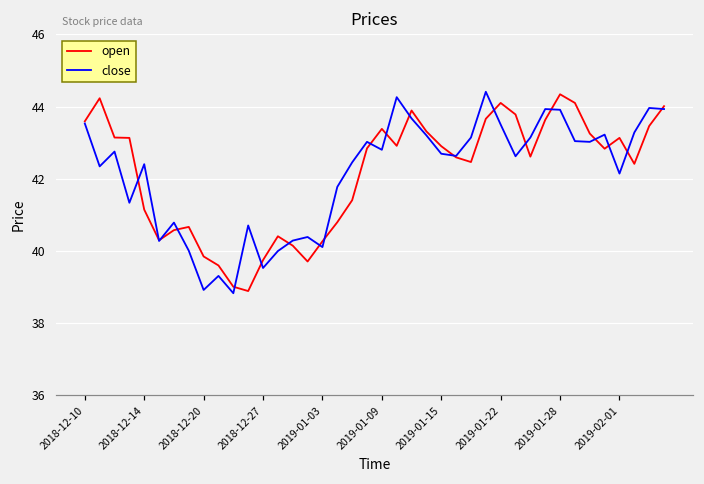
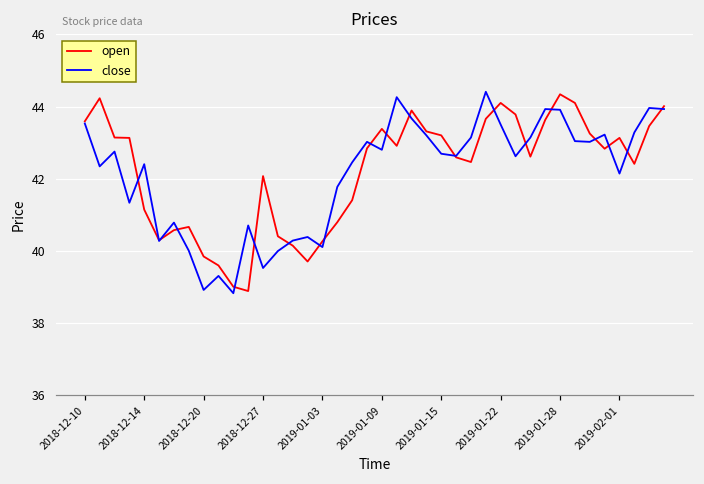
open, 2018-12-27: 39.7 -> 42.1
open, 2019-01-15: 42.9 -> 43.2
